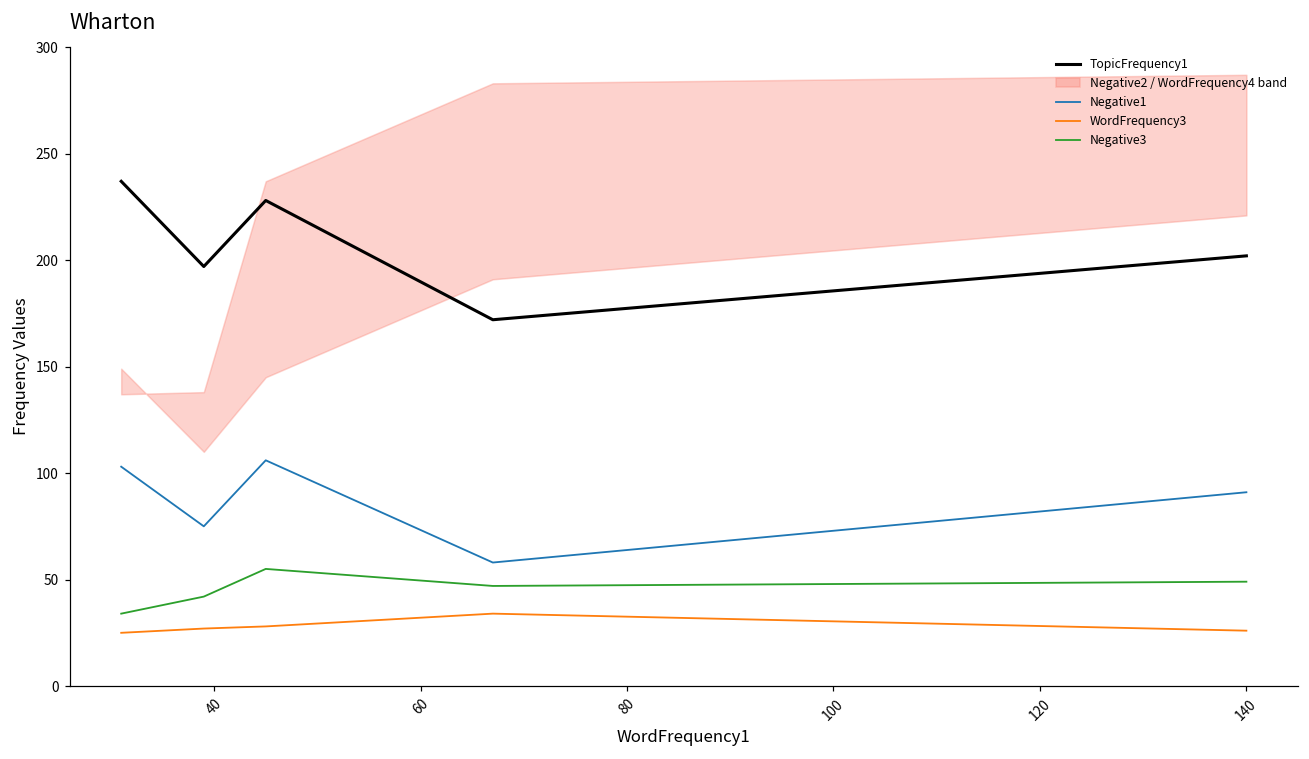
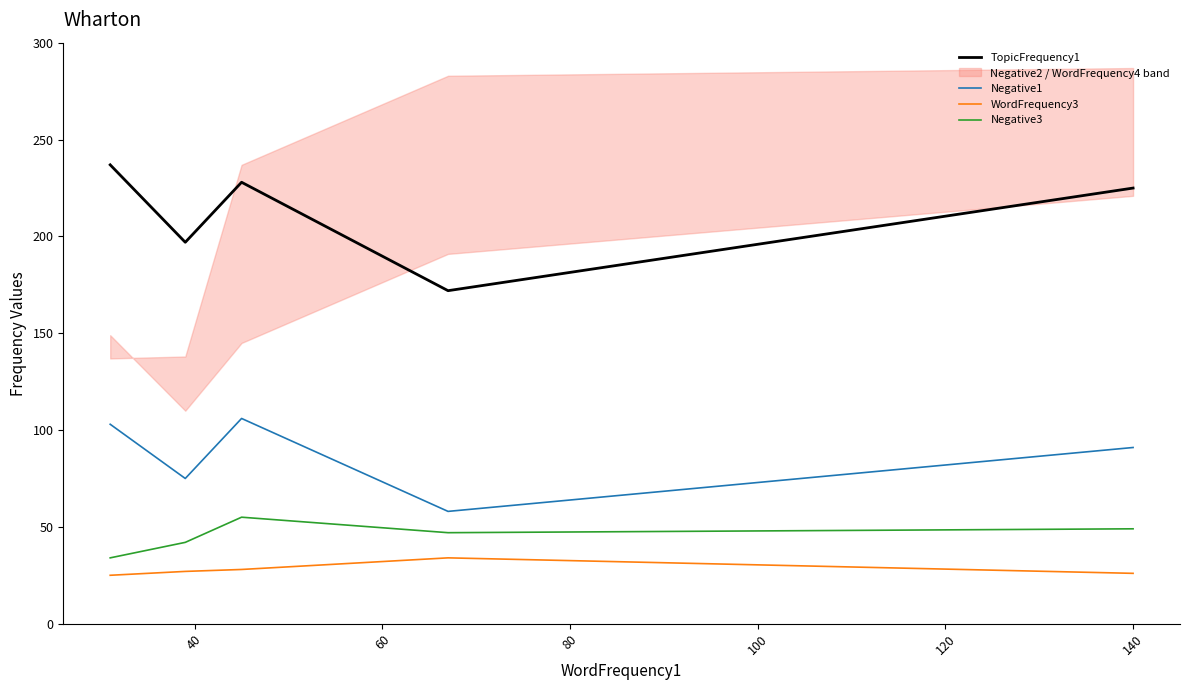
TopicFrequency1, 140: 202 -> 225
